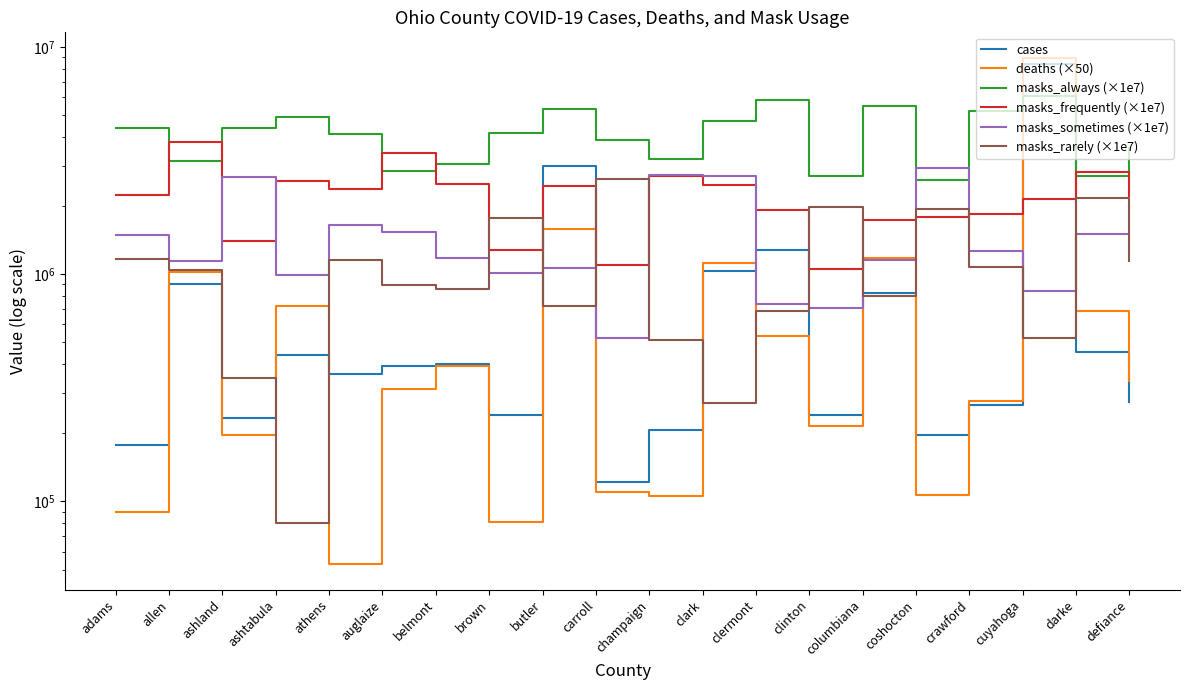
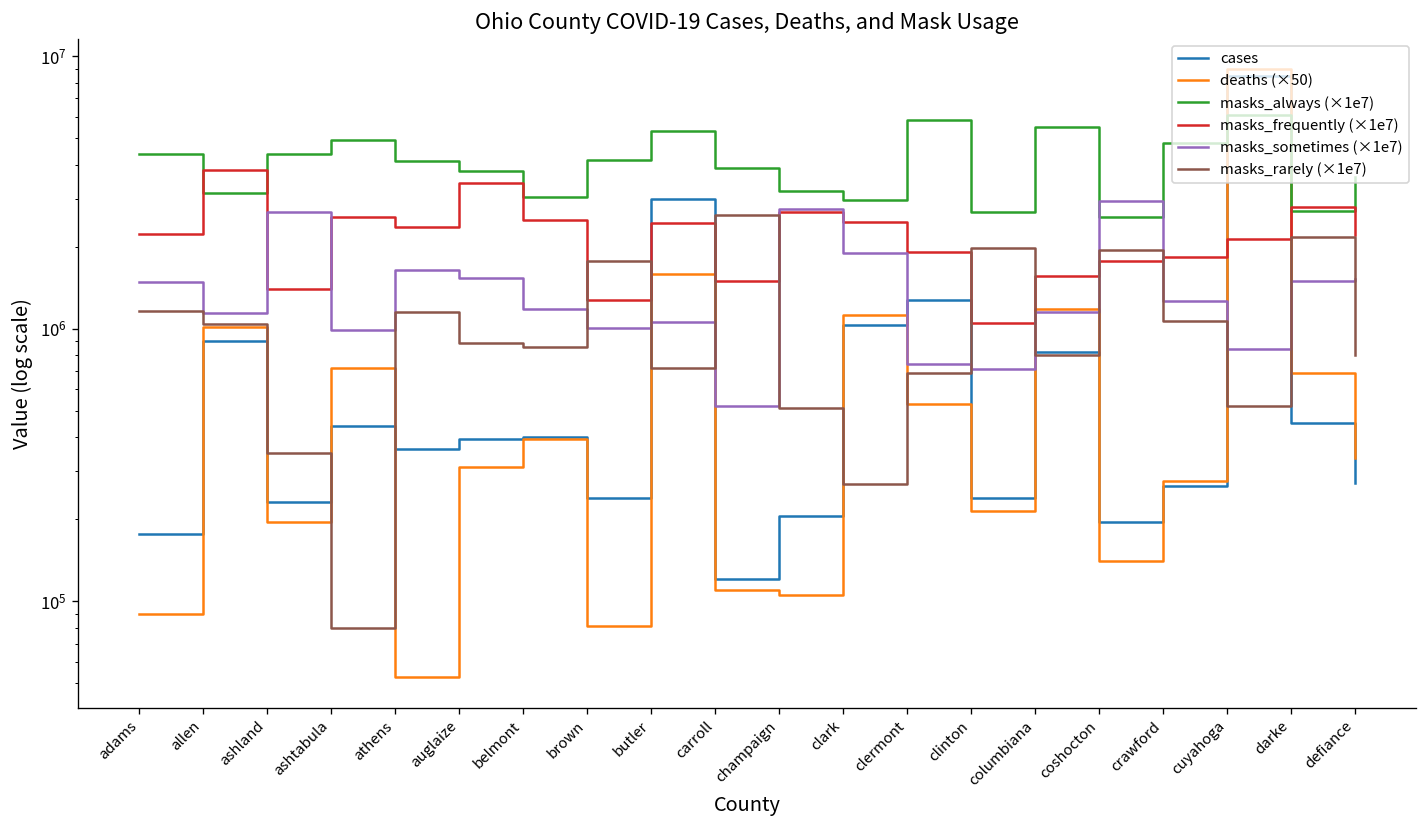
masks_always (×1e7), auglaize: 2800000 -> 3800000
masks_frequently (×1e7), carroll: 1100000 -> 1500000
masks_always (×1e7), clark: 4700000 -> 3000000
masks_sometimes (×1e7), clark: 2700000 -> 1900000
masks_frequently (×1e7), columbiana: 1700000 -> 1600000
deaths (×50), coshocton: 110000 -> 140000
masks_always (×1e7), crawford: 5200000 -> 4800000
masks_rarely (×1e7), defiance: 1100000 -> 800000
